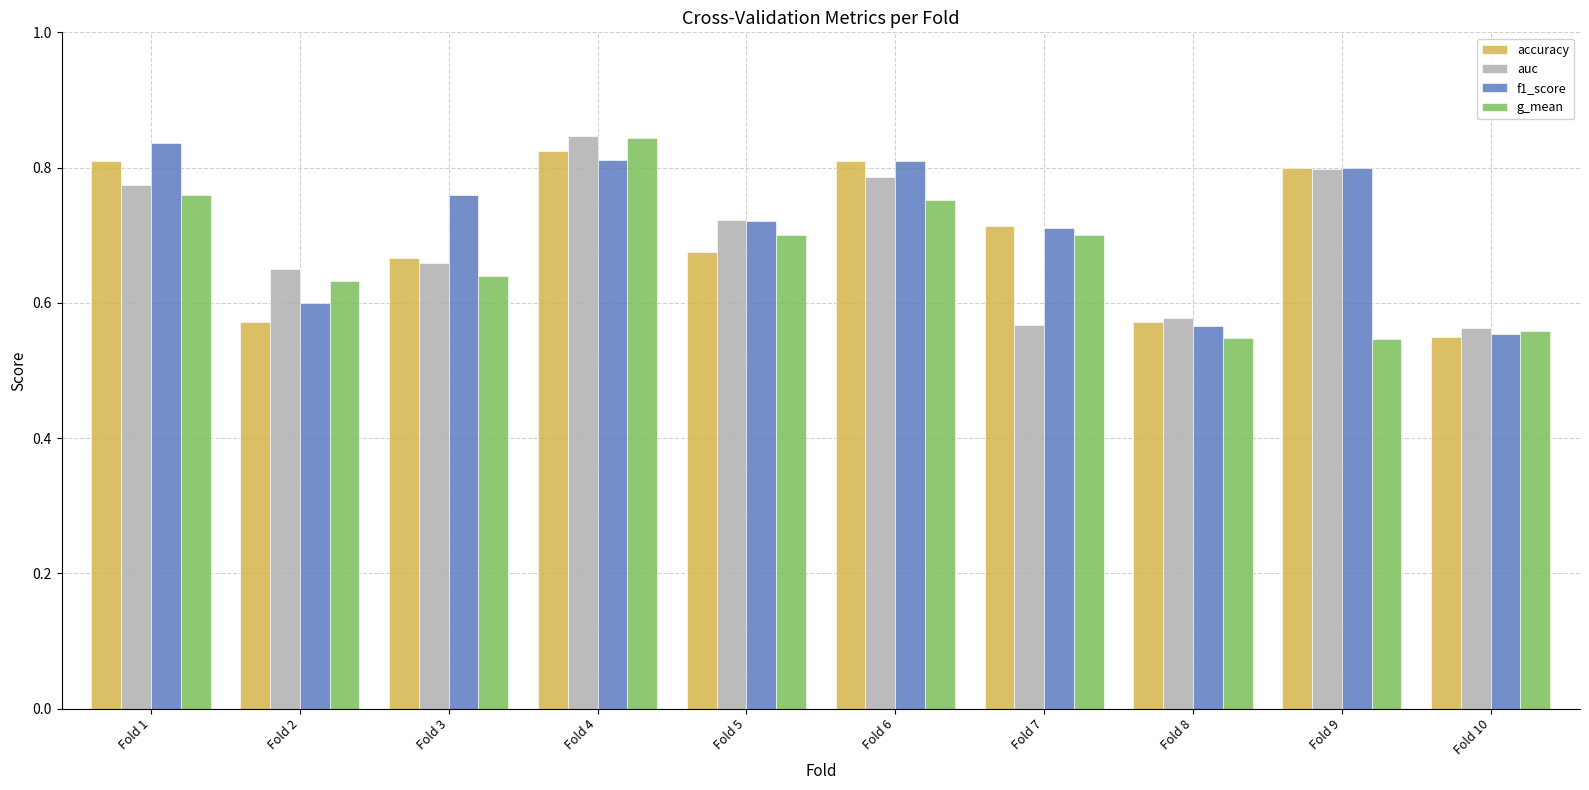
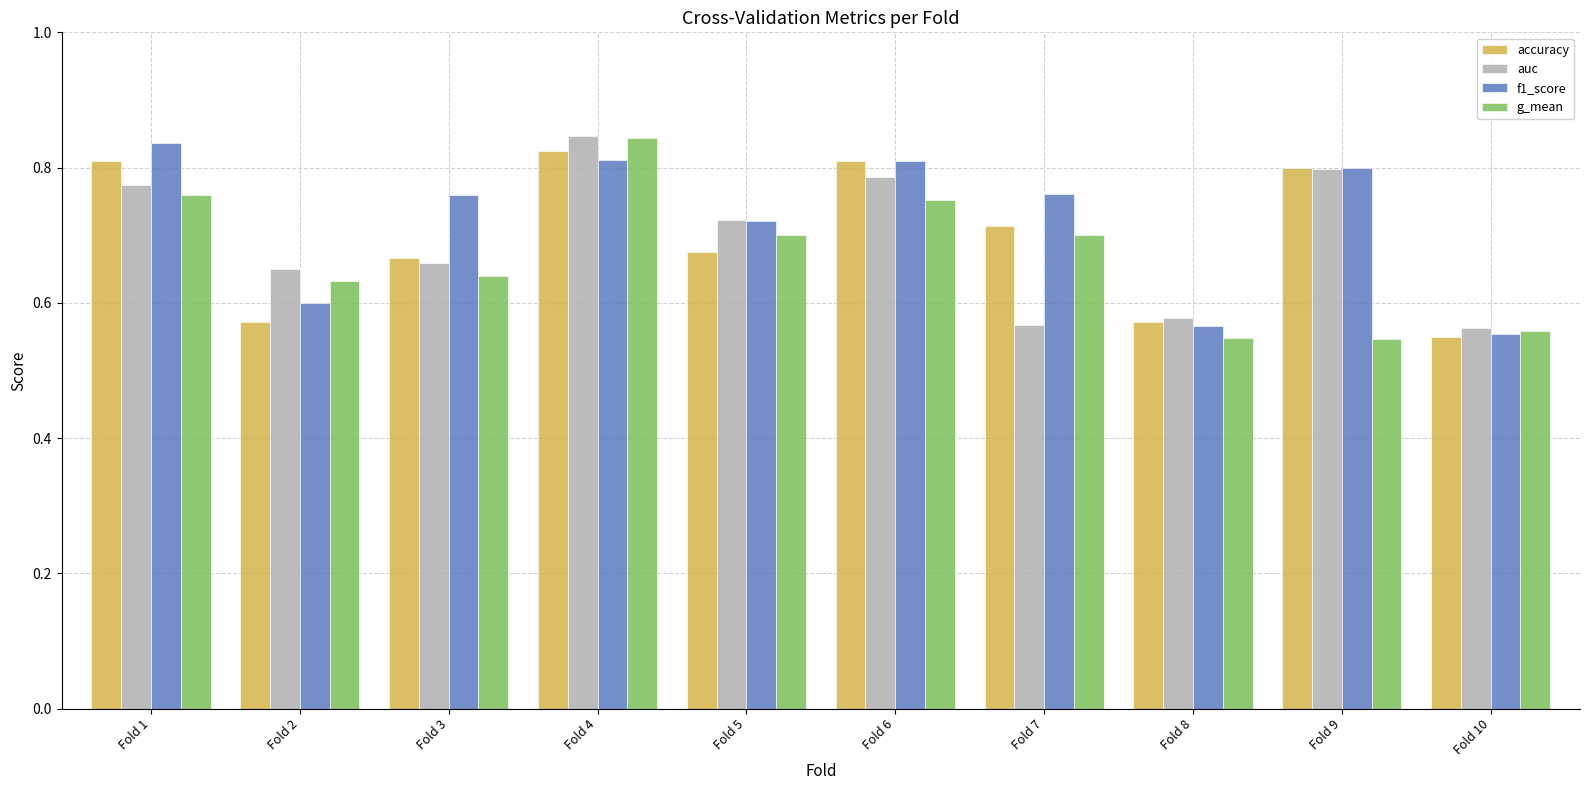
f1_score, Fold 7: 0.71 -> 0.76
